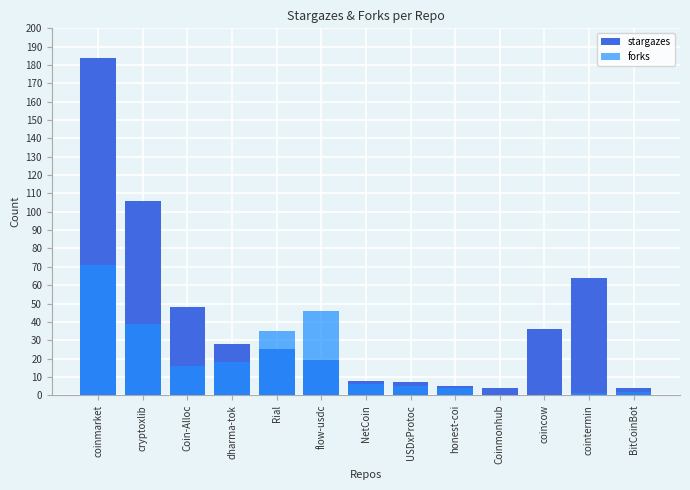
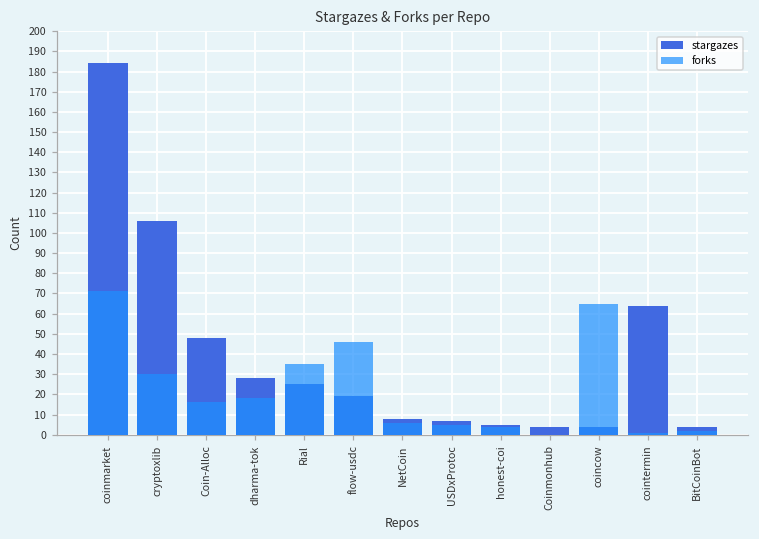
forks, cryptoxlib: 39 -> 30
stargazes, coincow: 36 -> 4
forks, coincow: 0 -> 65
